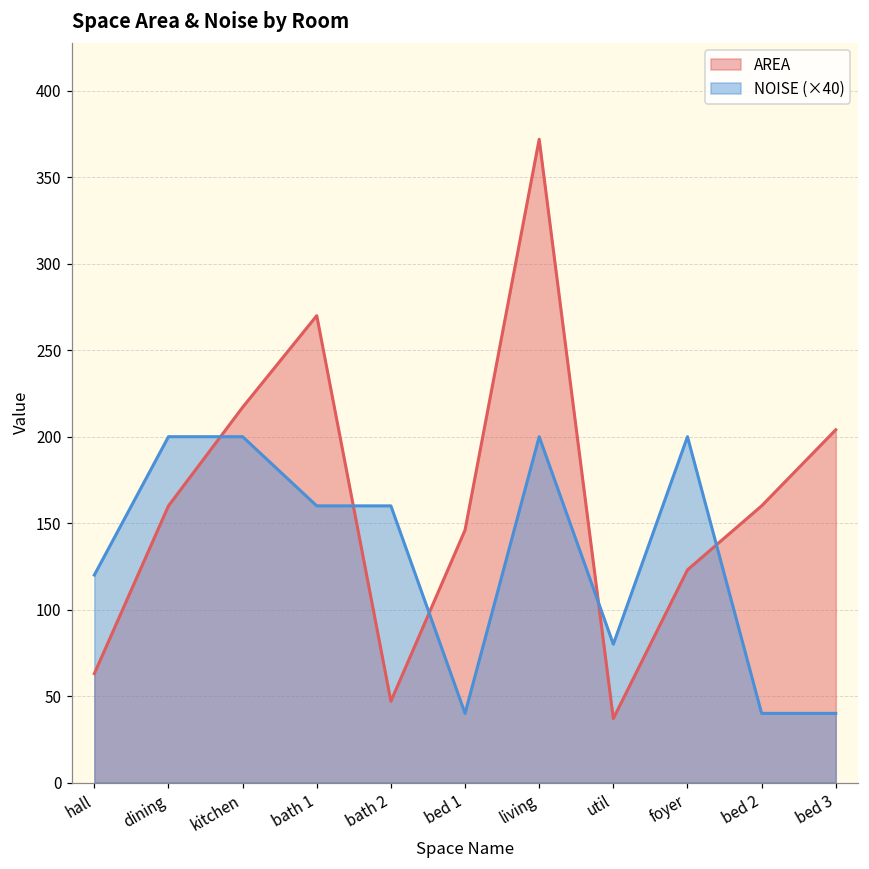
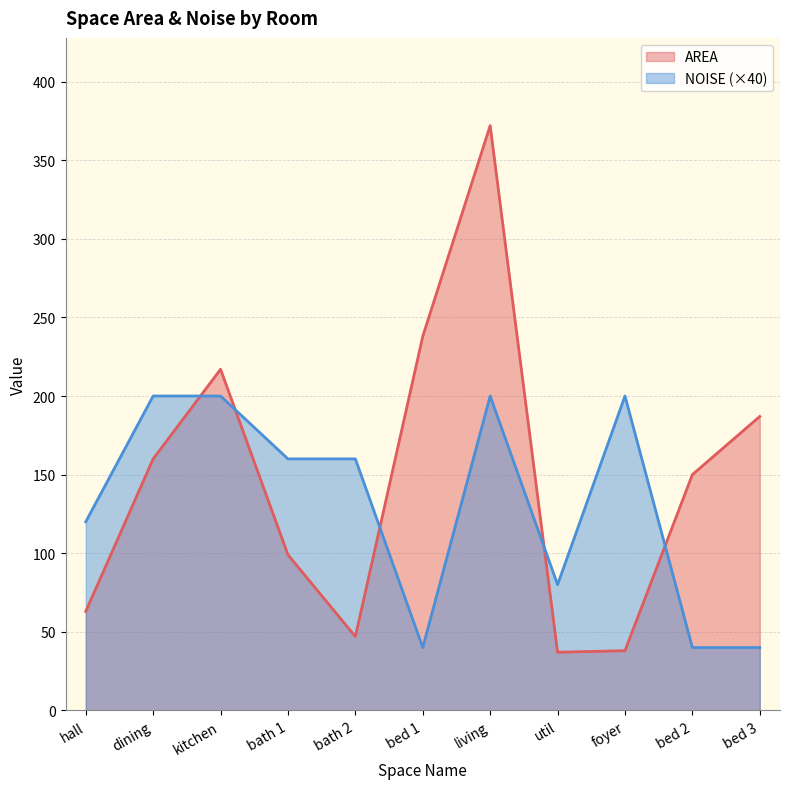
AREA, bath 1: 270 -> 99
AREA, bed 1: 146 -> 238
AREA, foyer: 123 -> 38
AREA, bed 2: 160 -> 150
AREA, bed 3: 204 -> 187
